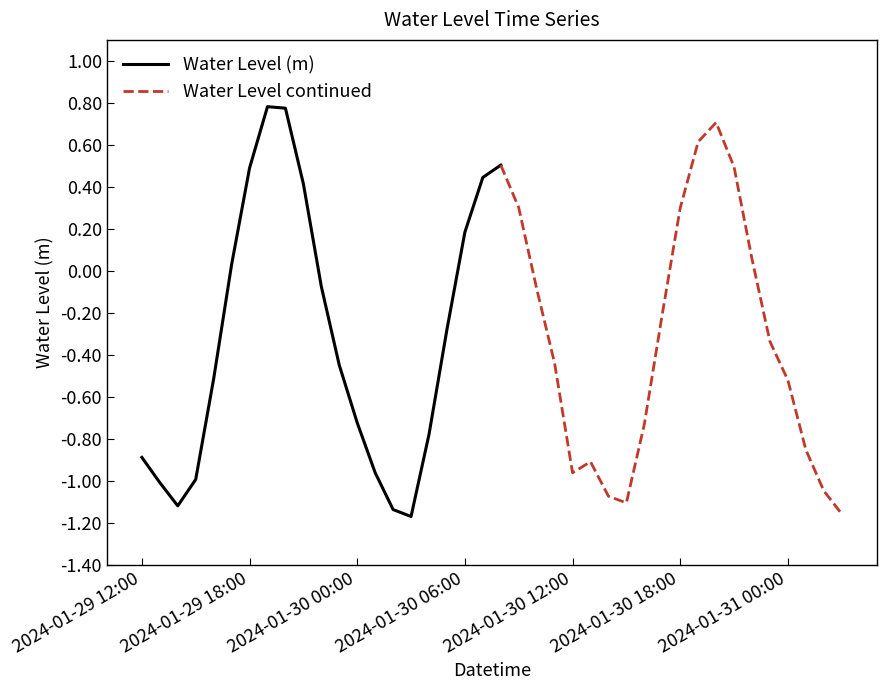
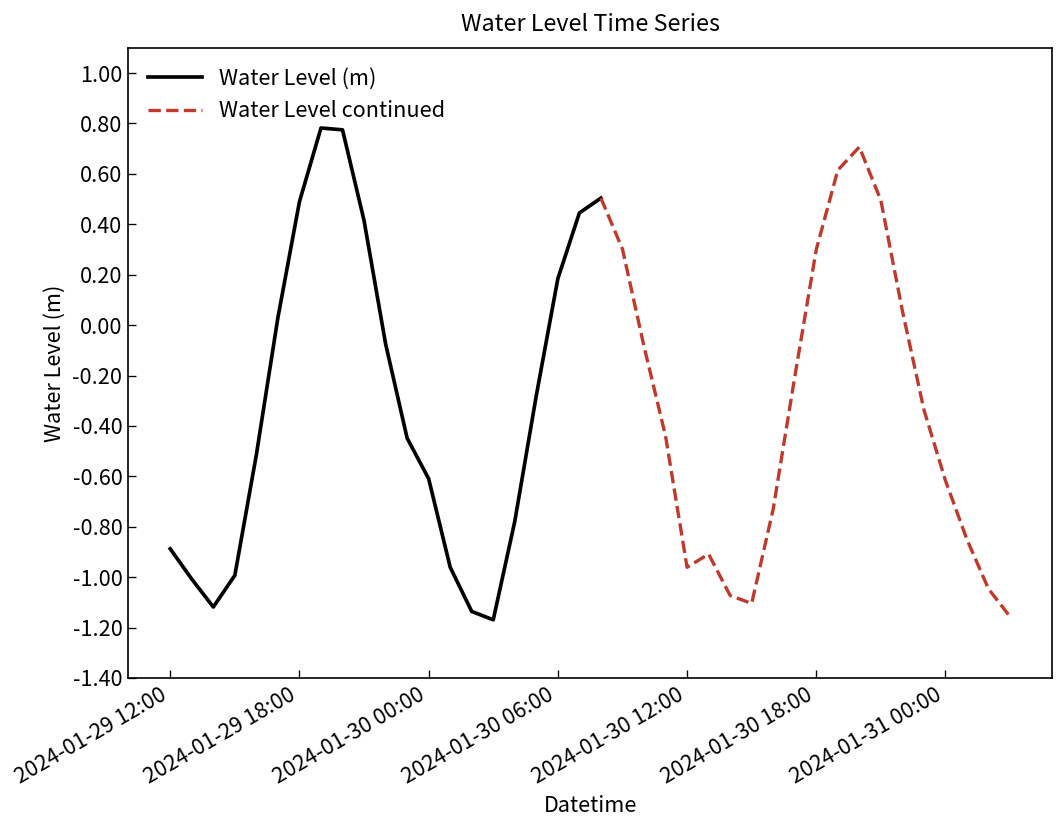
Water Level (m), 2024-01-30 00:00: -0.72 -> -0.61
Water Level continued, 2024-01-31 00:00: -0.52 -> -0.62
